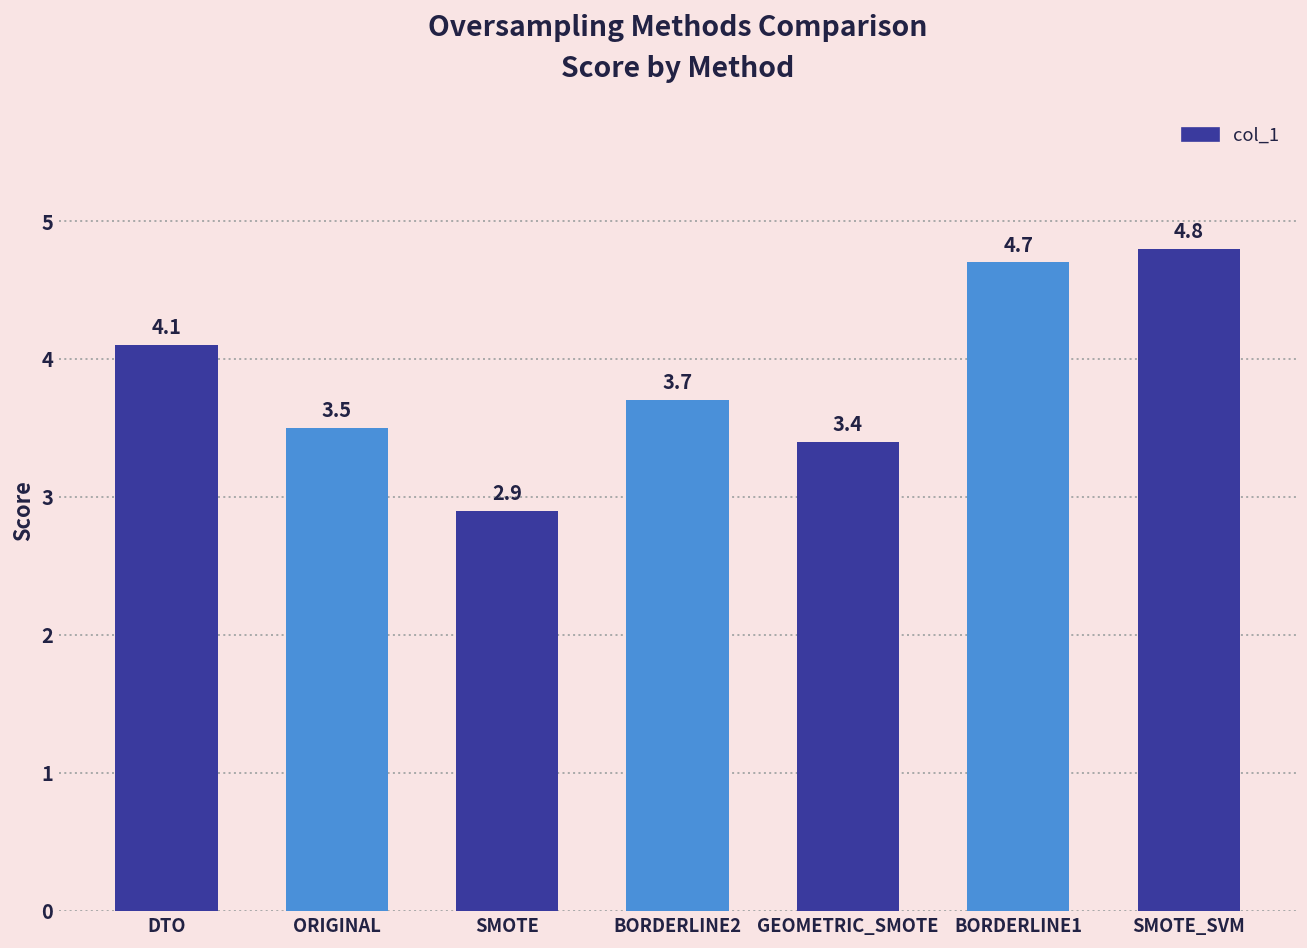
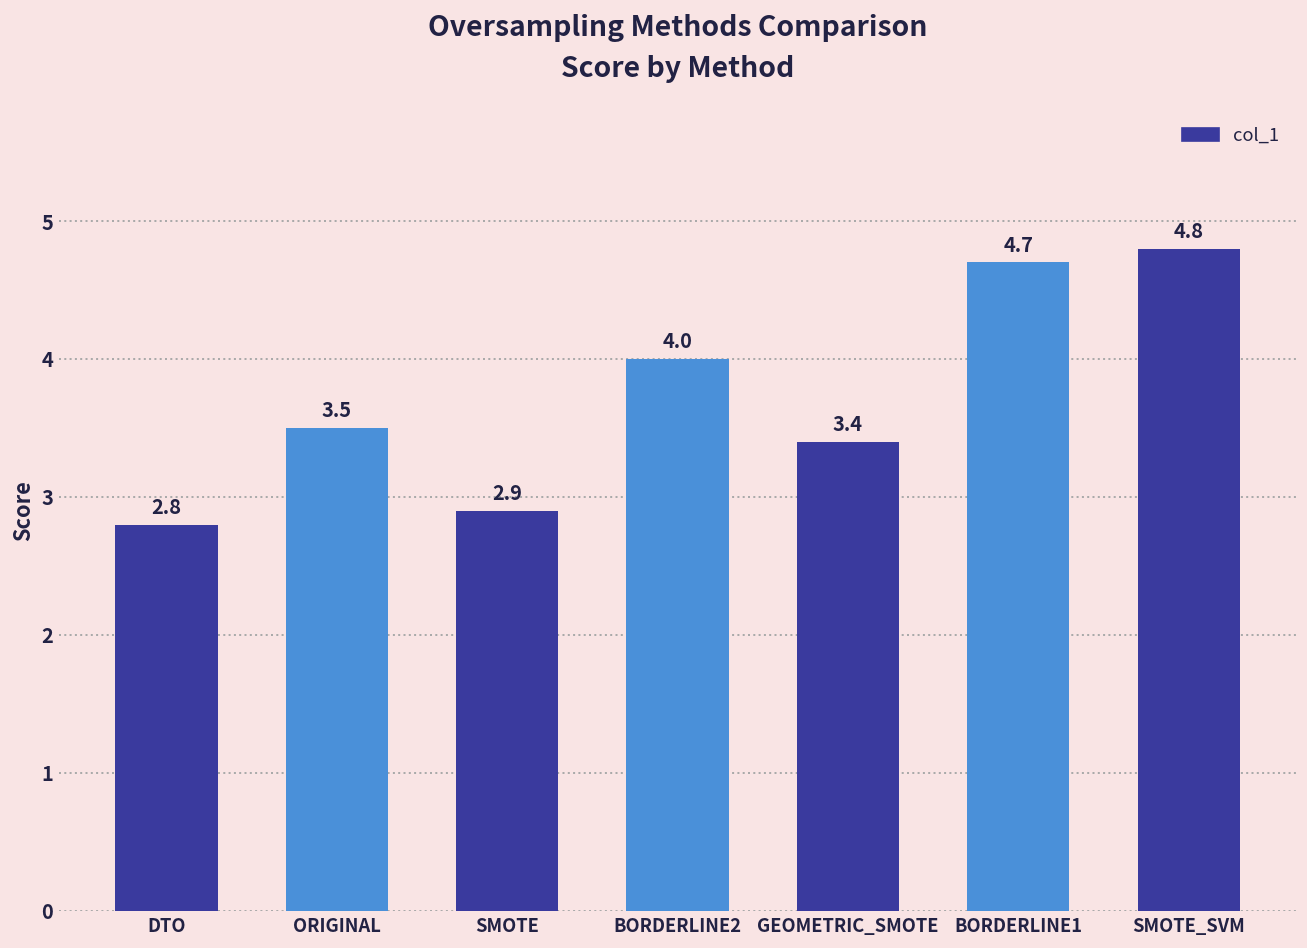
DTO: 4.1 -> 2.8
BORDERLINE2: 3.7 -> 4.0
